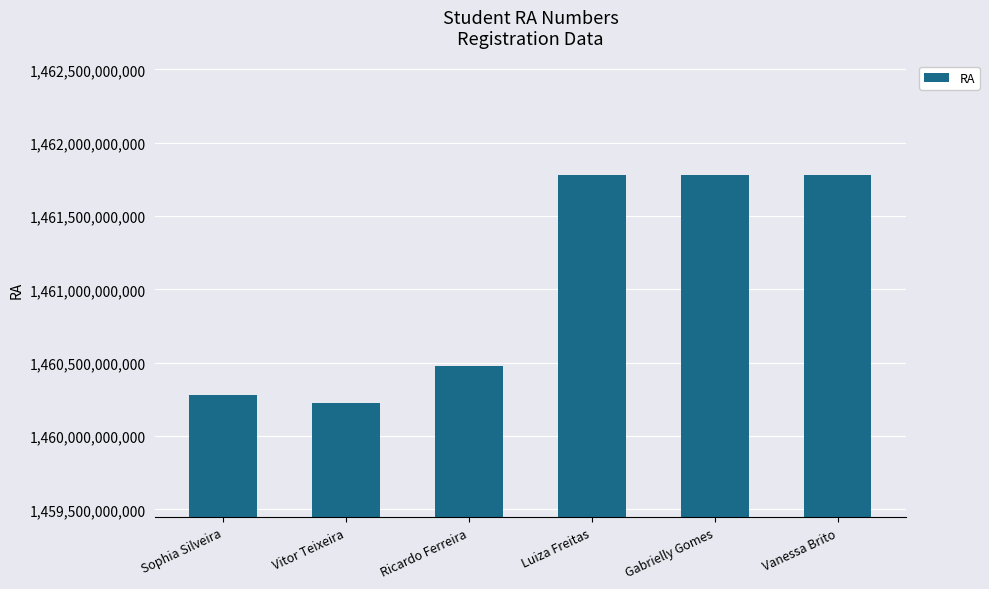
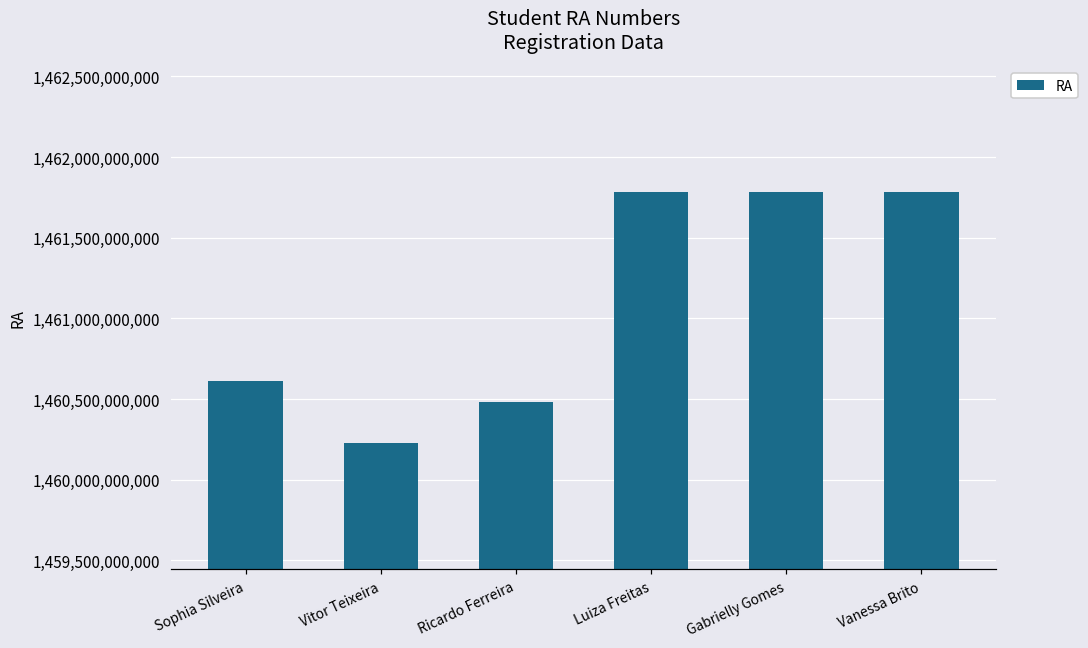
Sophia Silveira: 1,460,280,000,000 -> 1,460,610,000,000
